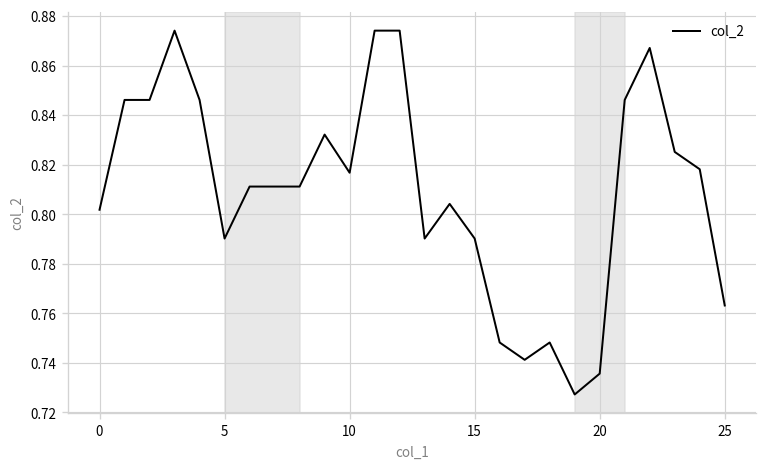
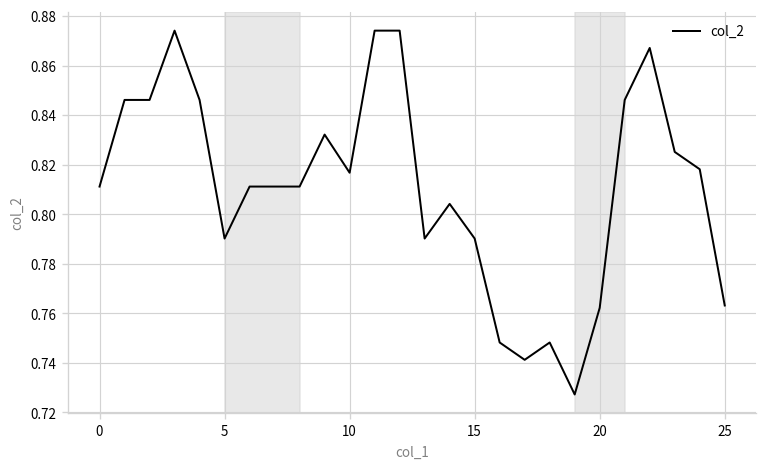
0: 0.802 -> 0.811
20: 0.736 -> 0.762
